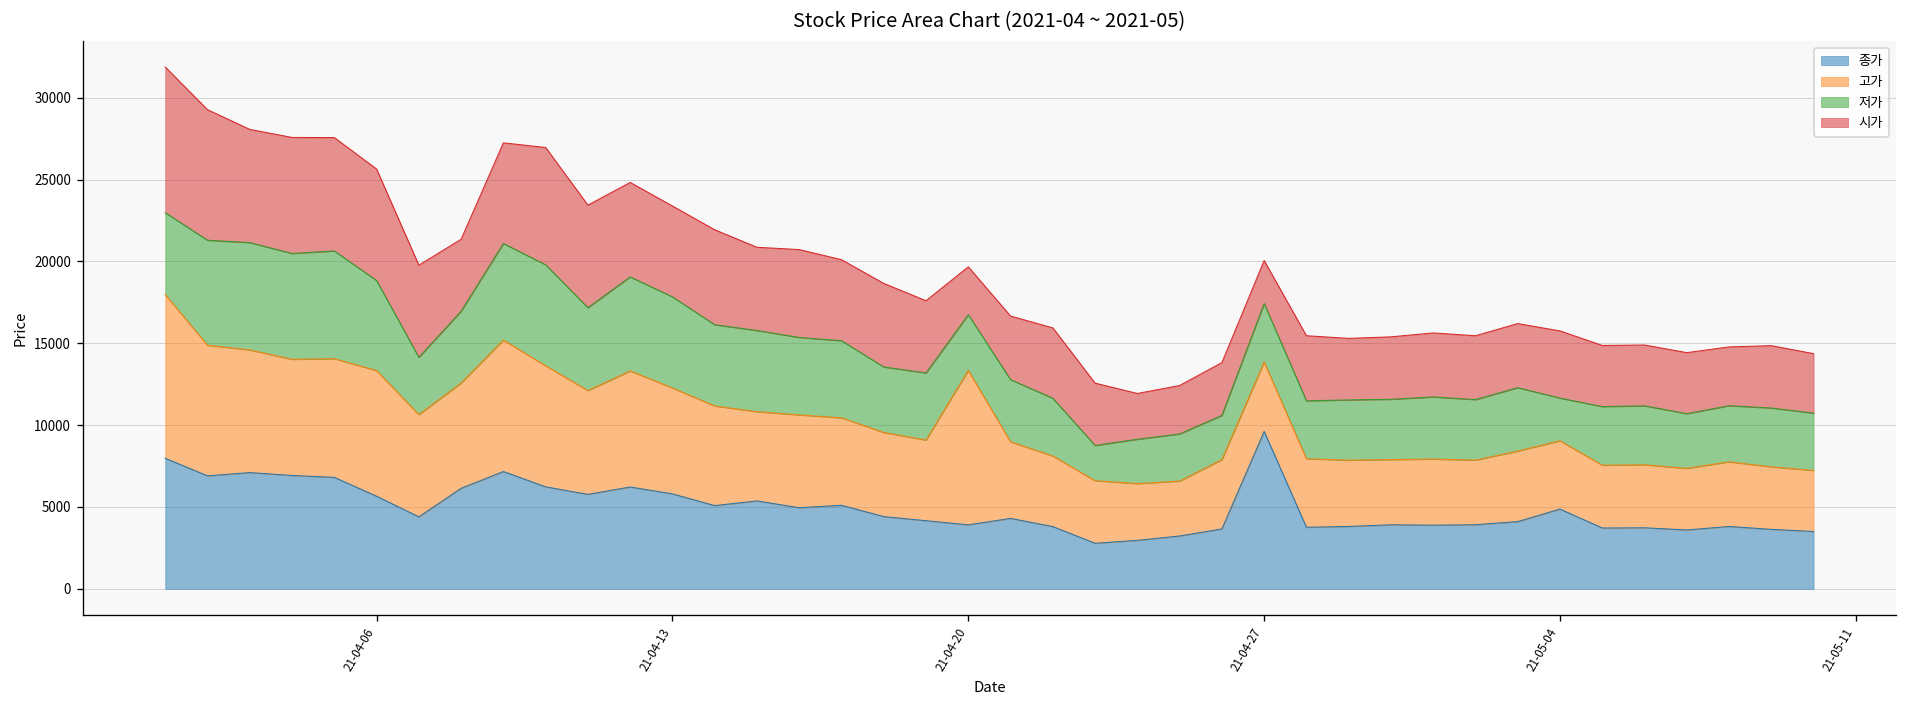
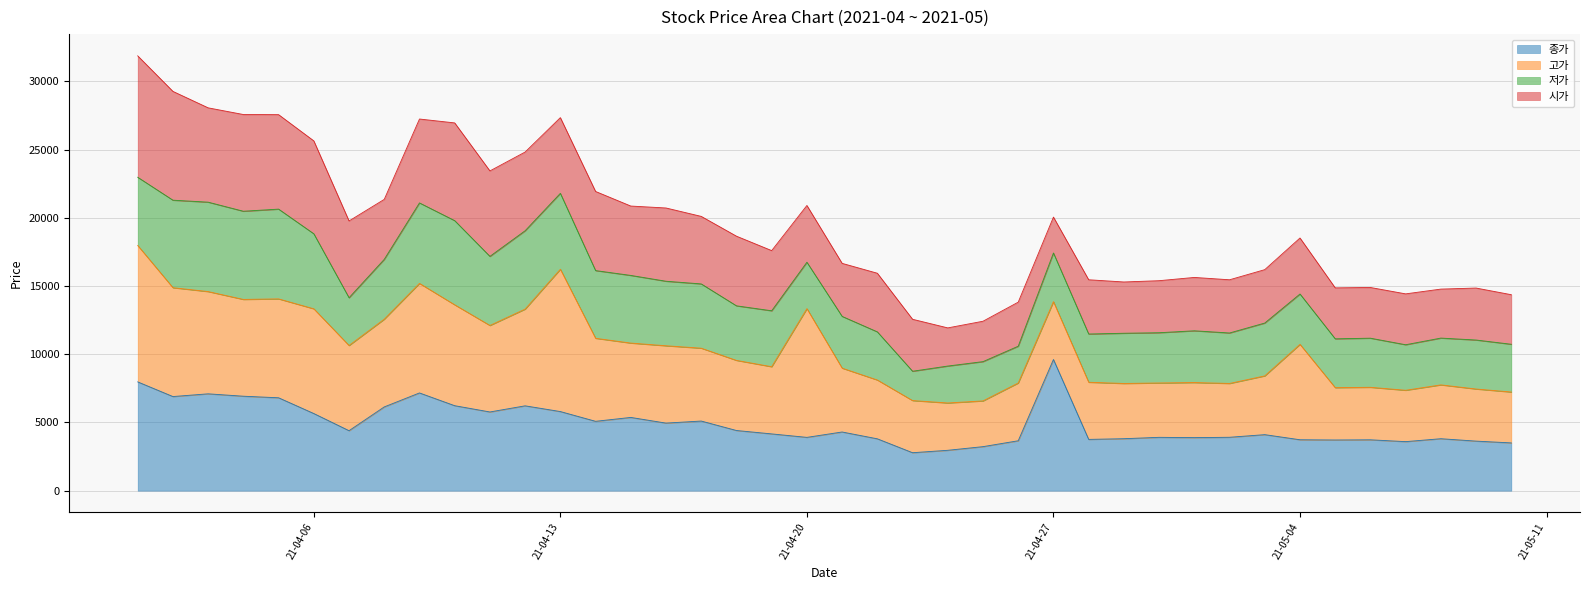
고가, 21-04-13: 6500 -> 10400
시가, 21-04-20: 2900 -> 4200
종가, 21-05-04: 4900 -> 3700
고가, 21-05-04: 4200 -> 7000
저가, 21-05-04: 2600 -> 3700
